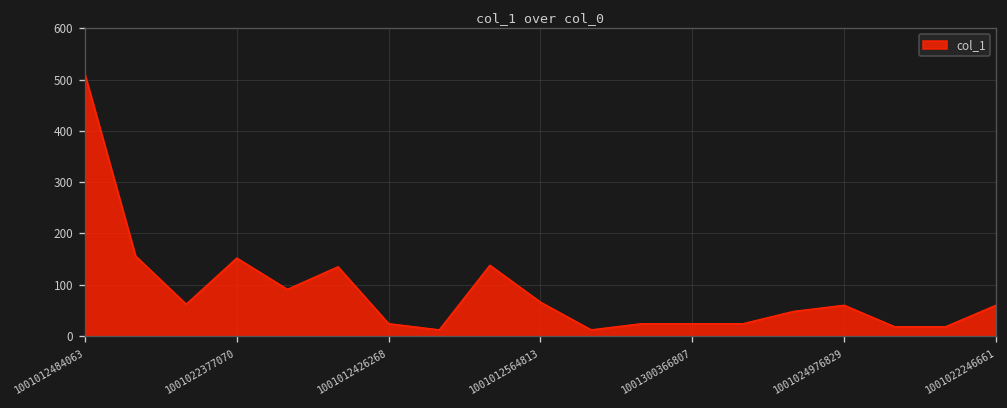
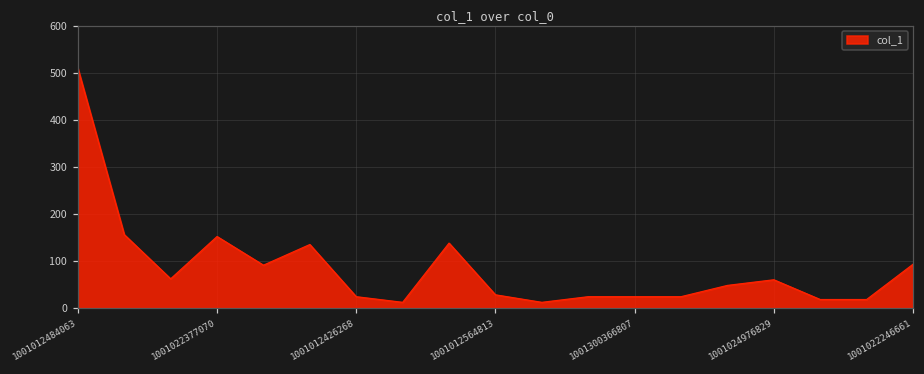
1001012564813: 70 -> 30
1001022246661: 60 -> 90
